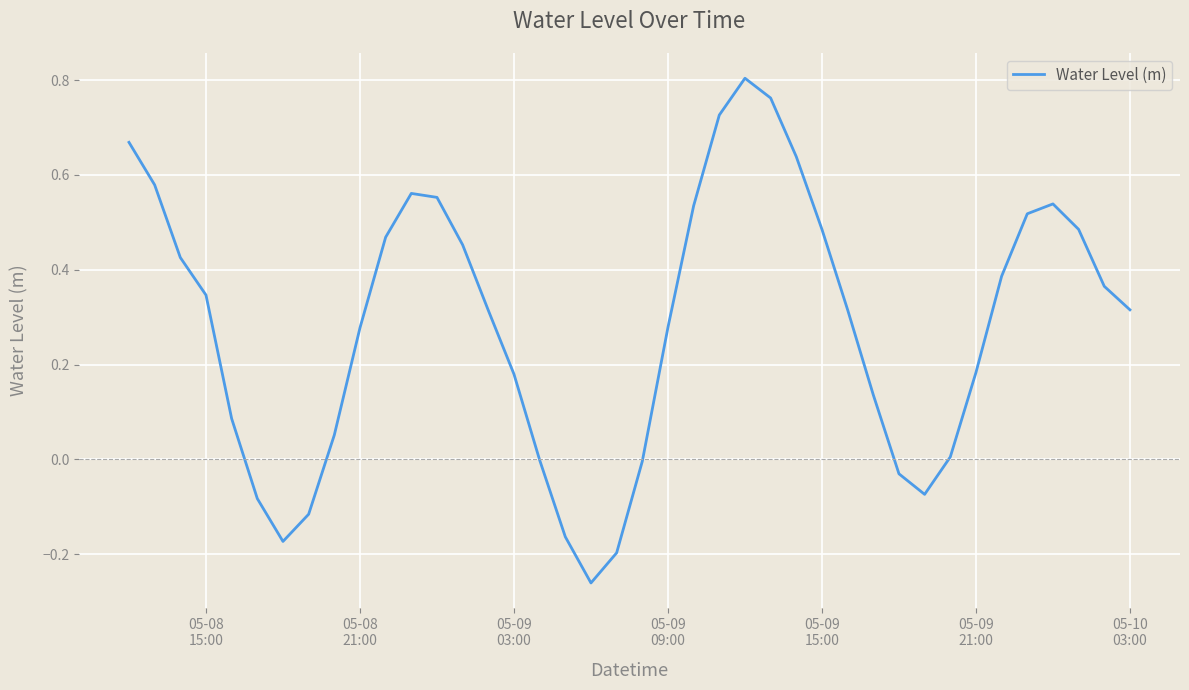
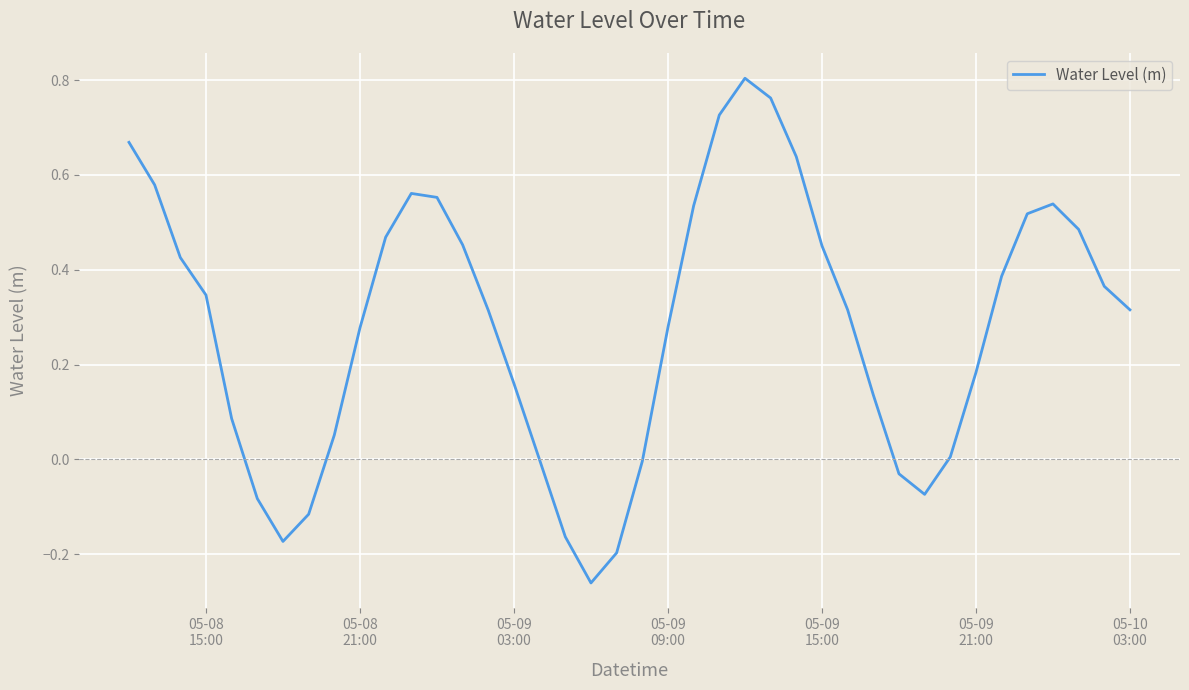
05-09 03:00: 0.18 -> 0.16
05-09 15:00: 0.49 -> 0.45
